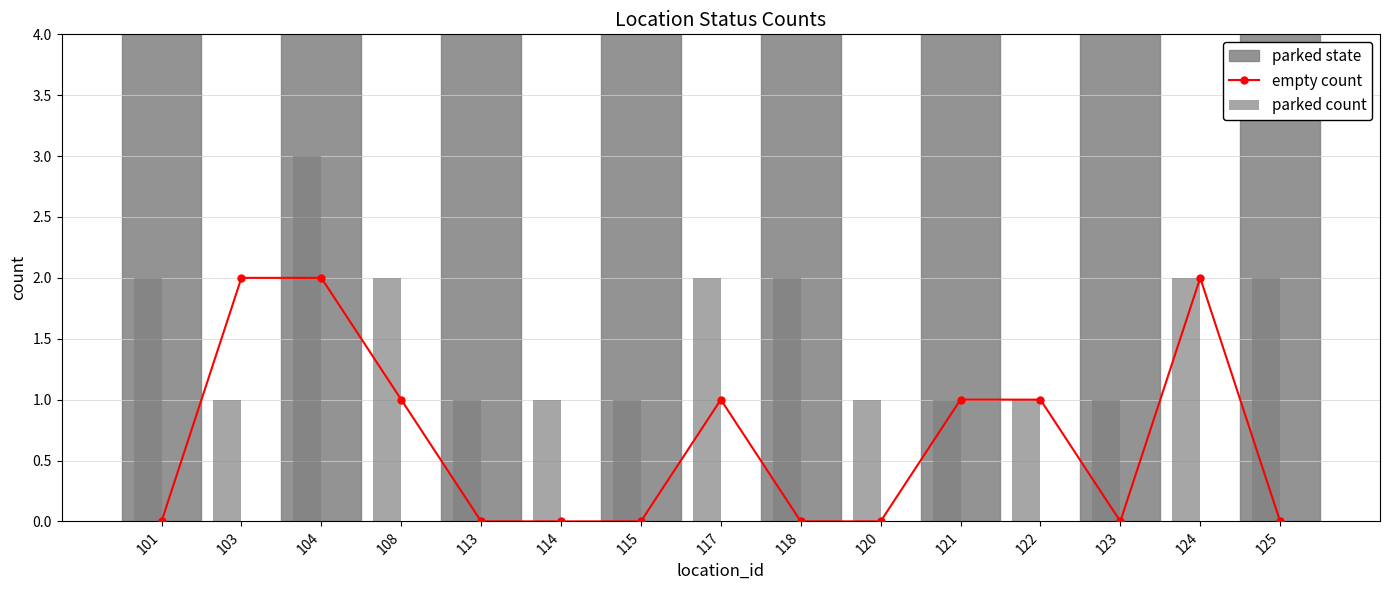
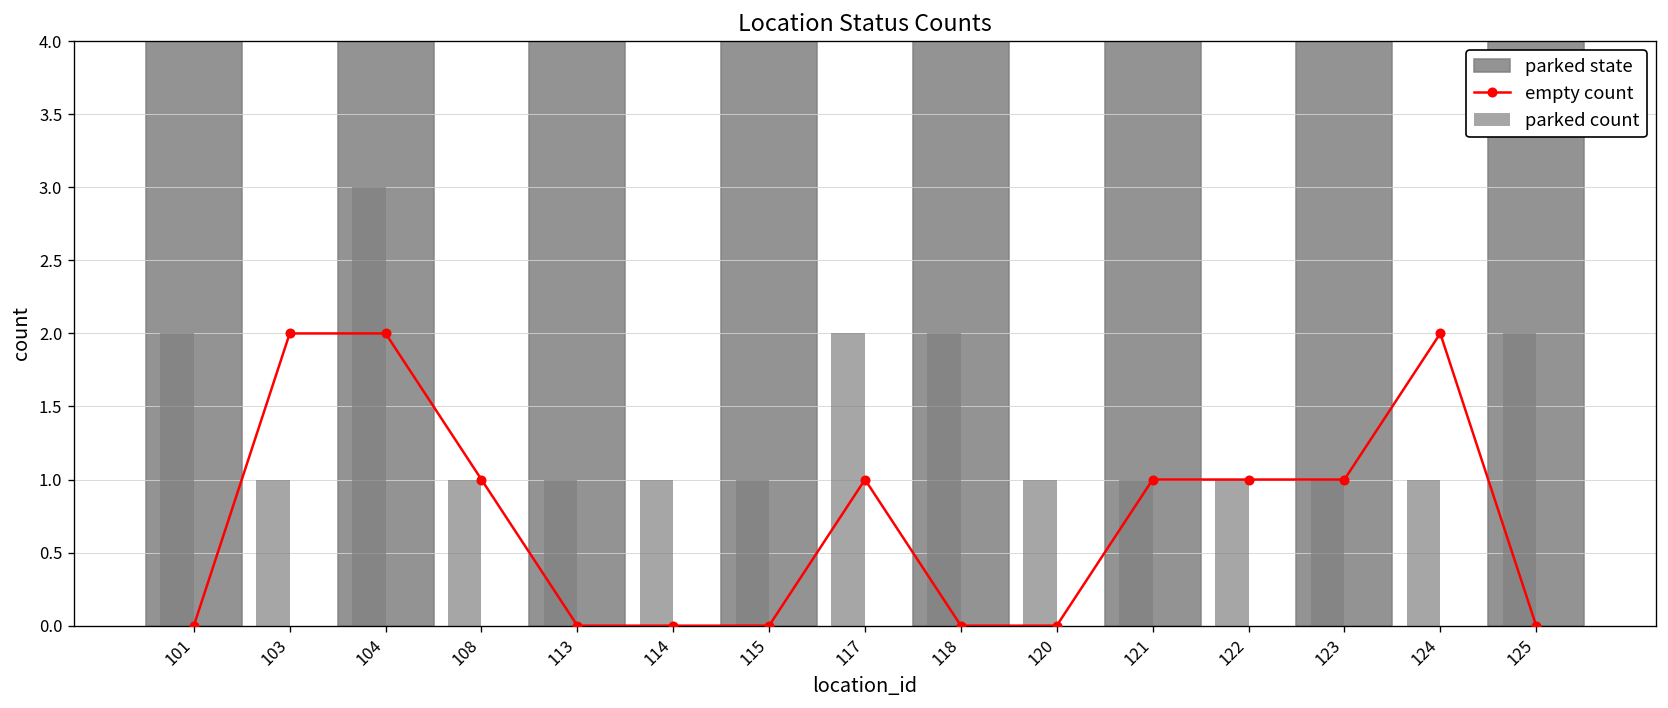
parked count, 108: 2 -> 1
empty count, 123: 0 -> 1
parked count, 124: 2 -> 1
